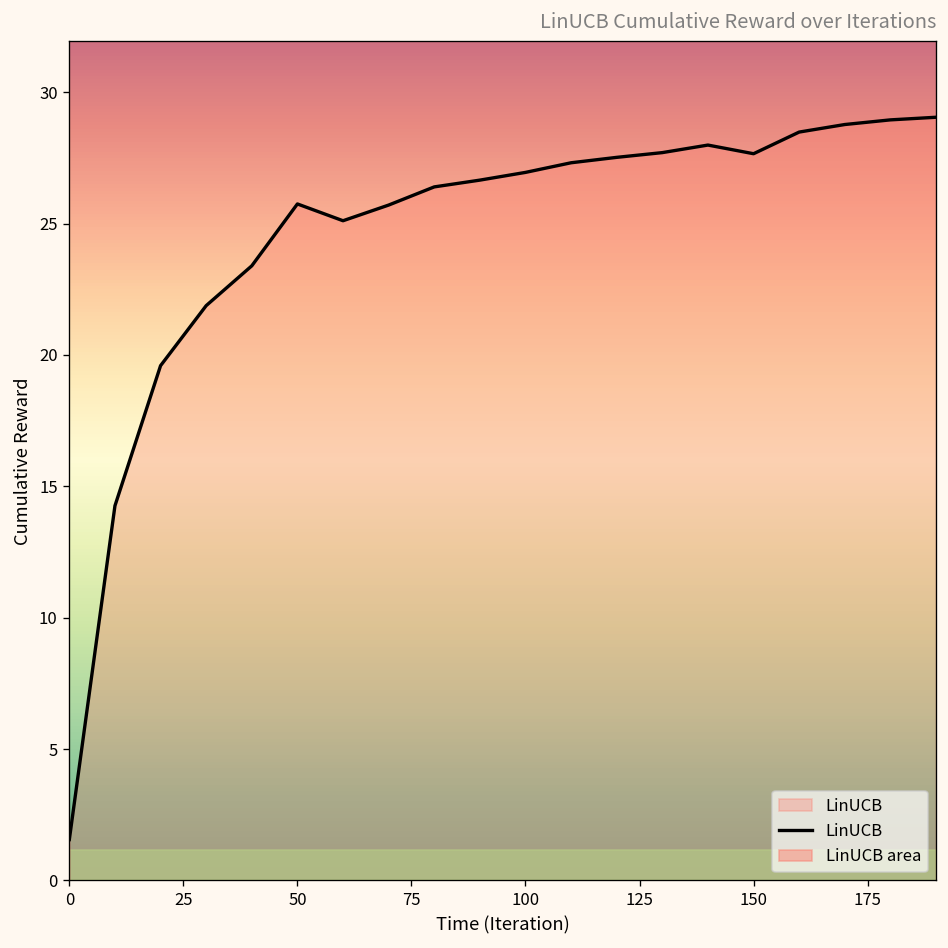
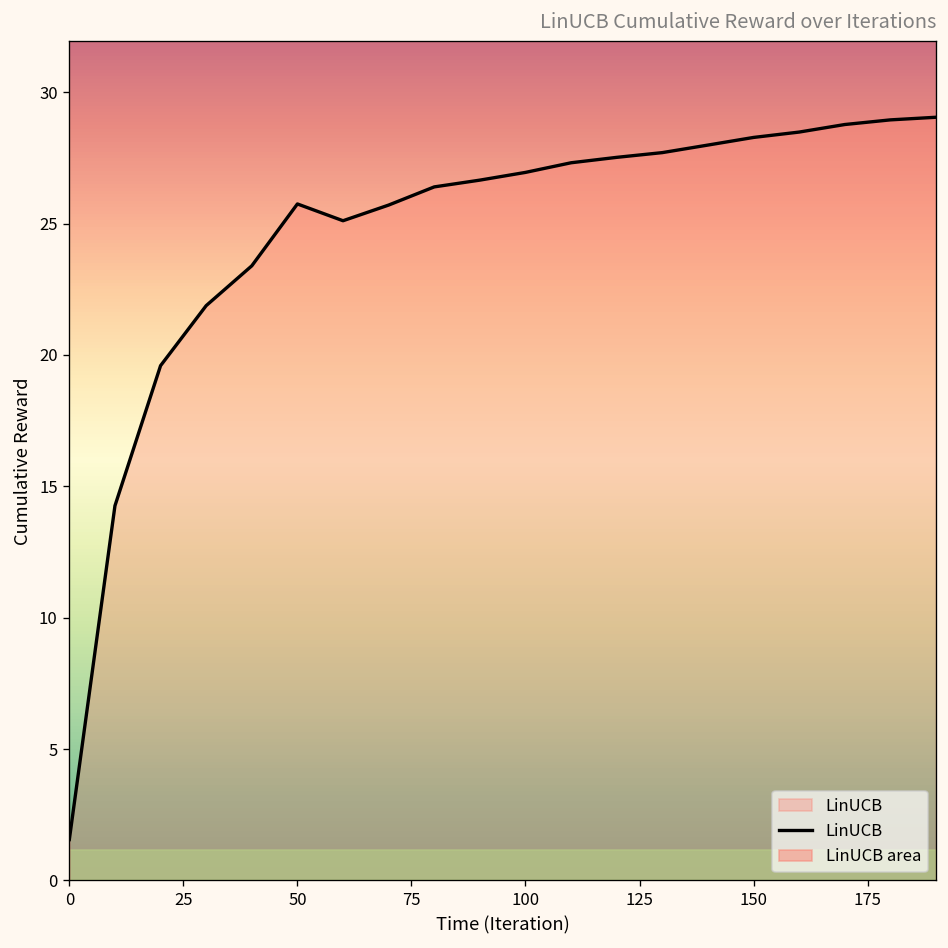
150: 27.7 -> 28.3
